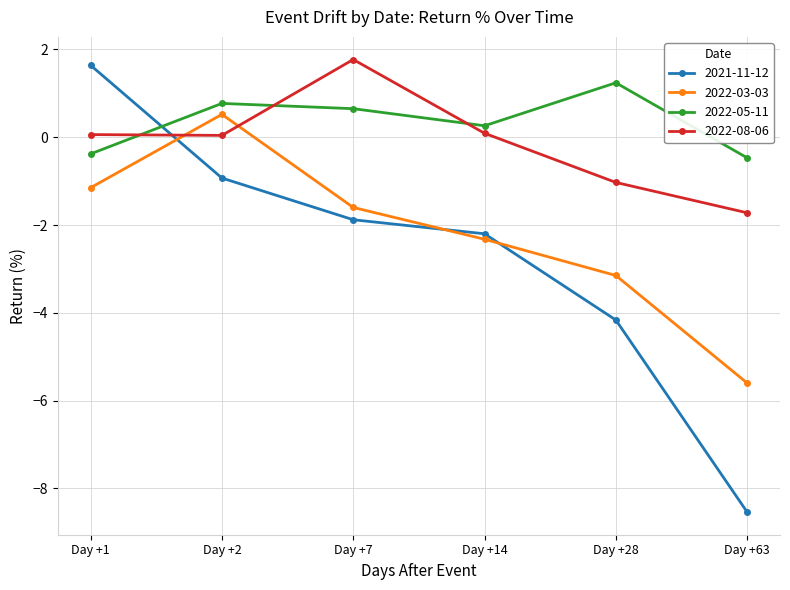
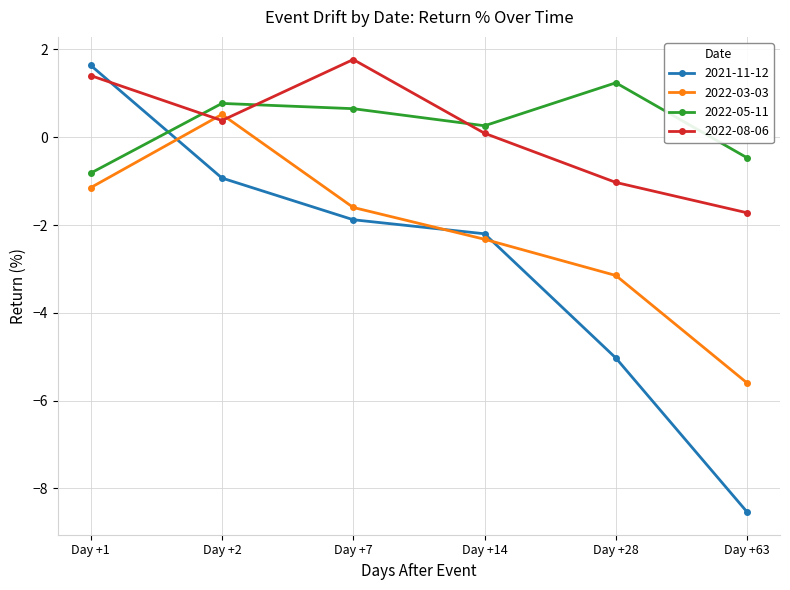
2022-05-11, Day +1: -0.4 -> -0.8
2022-08-06, Day +1: 0.1 -> 1.4
2022-08-06, Day +2: 0.0 -> 0.4
2021-11-12, Day +28: -4.2 -> -5.0
